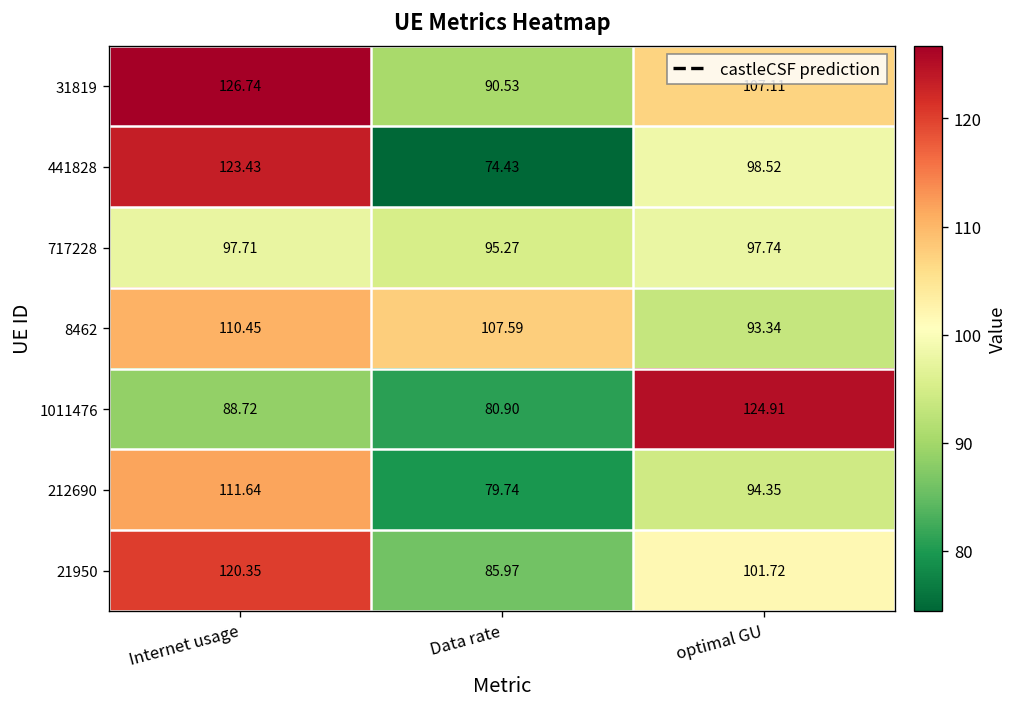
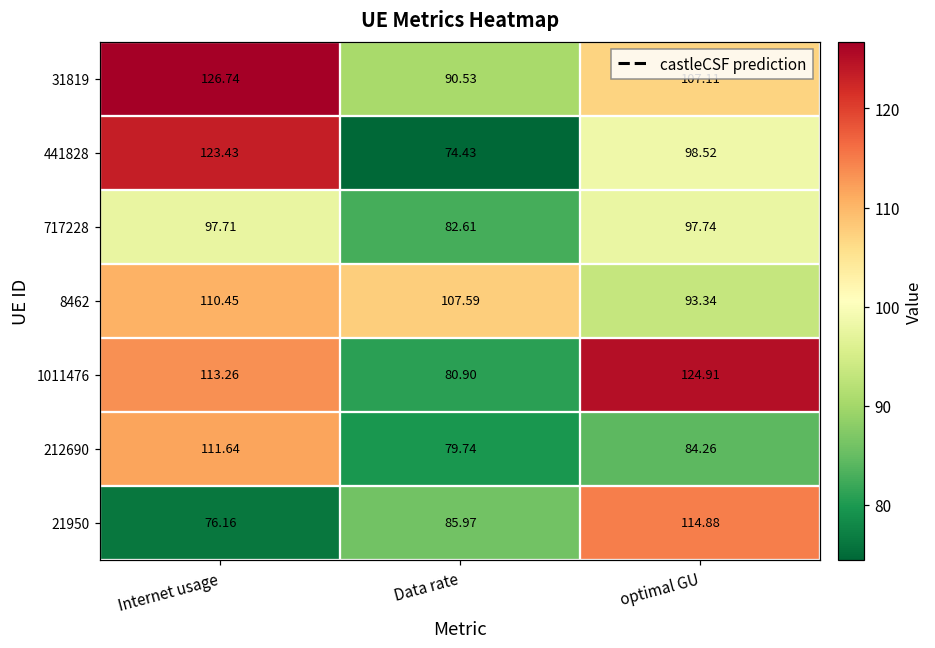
717228, Data rate: 95.27 -> 82.61
1011476, Internet usage: 88.72 -> 113.26
212690, optimal GU: 94.35 -> 84.26
21950, Internet usage: 120.35 -> 76.16
21950, optimal GU: 101.72 -> 114.88
